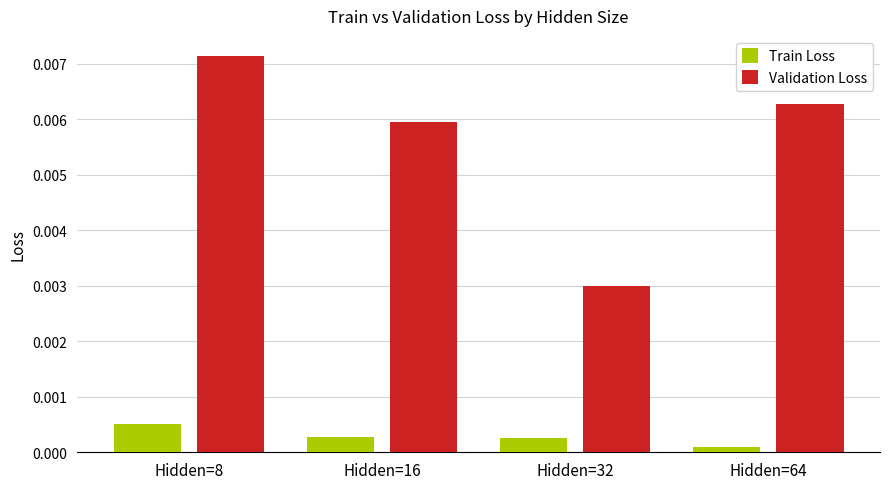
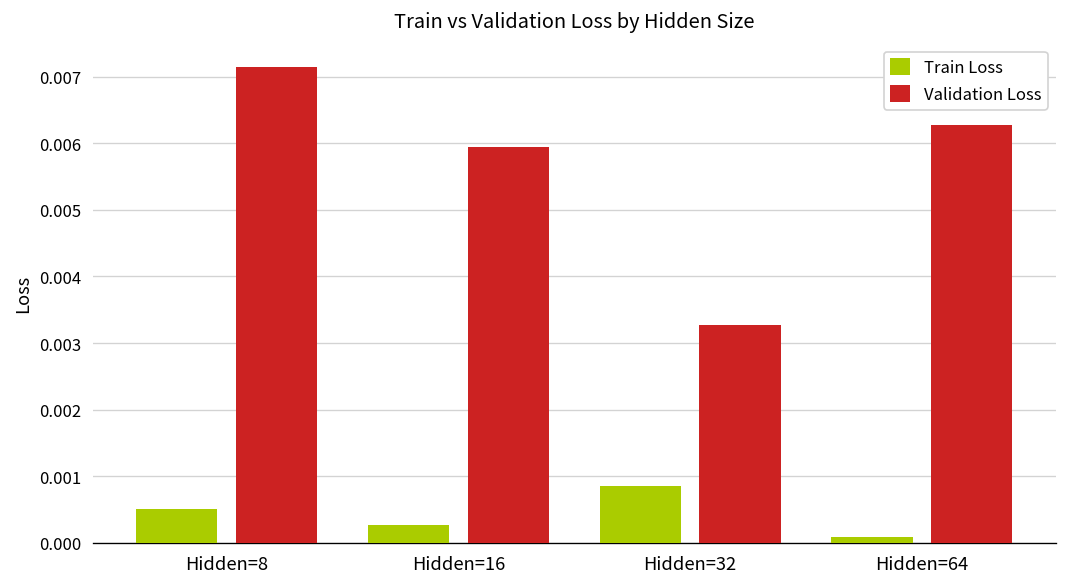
Train Loss, Hidden=32: 0.0002 -> 0.0009
Validation Loss, Hidden=32: 0.0030 -> 0.0033
